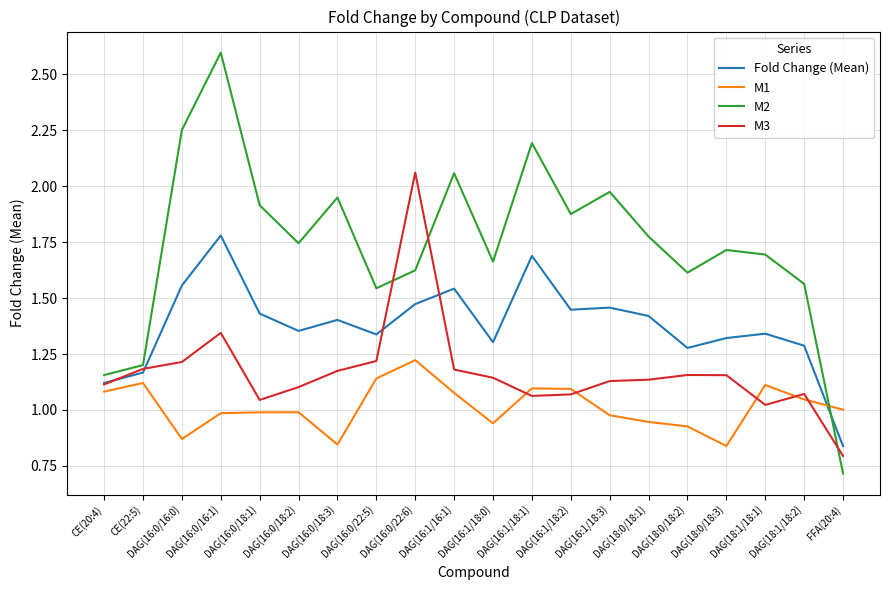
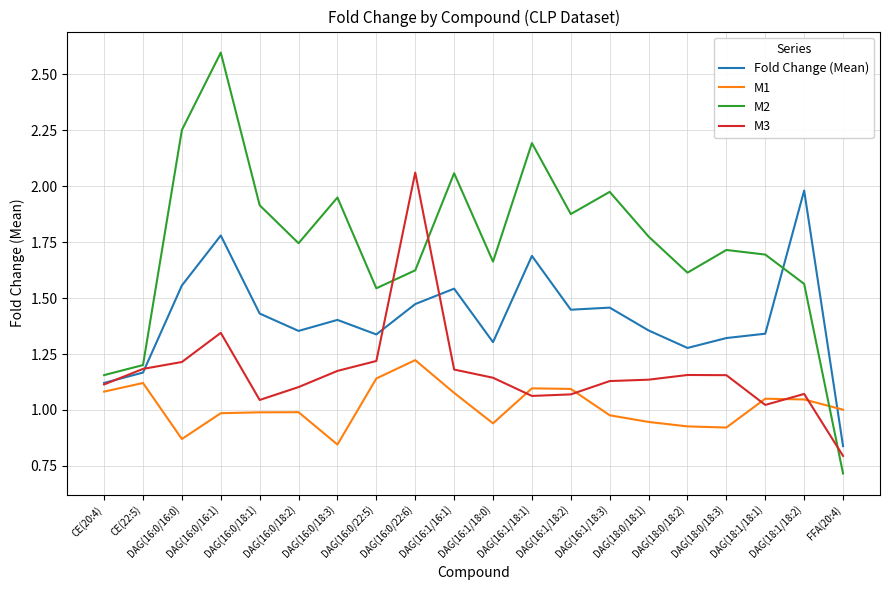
Fold Change (Mean), DAG(18:0/18:1): 1.42 -> 1.36
M1, DAG(18:0/18:3): 0.84 -> 0.92
M1, DAG(18:1/18:1): 1.11 -> 1.05
Fold Change (Mean), DAG(18:1/18:2): 1.29 -> 1.98
